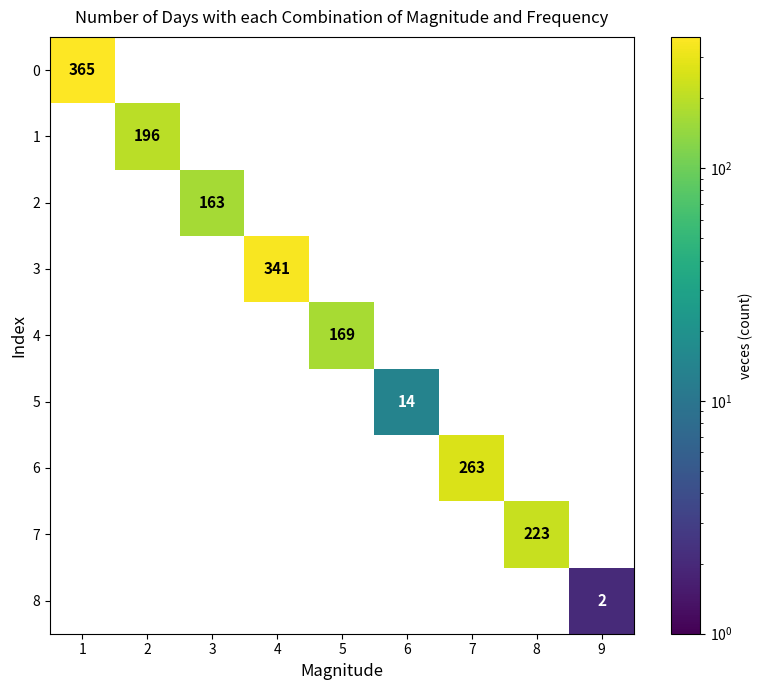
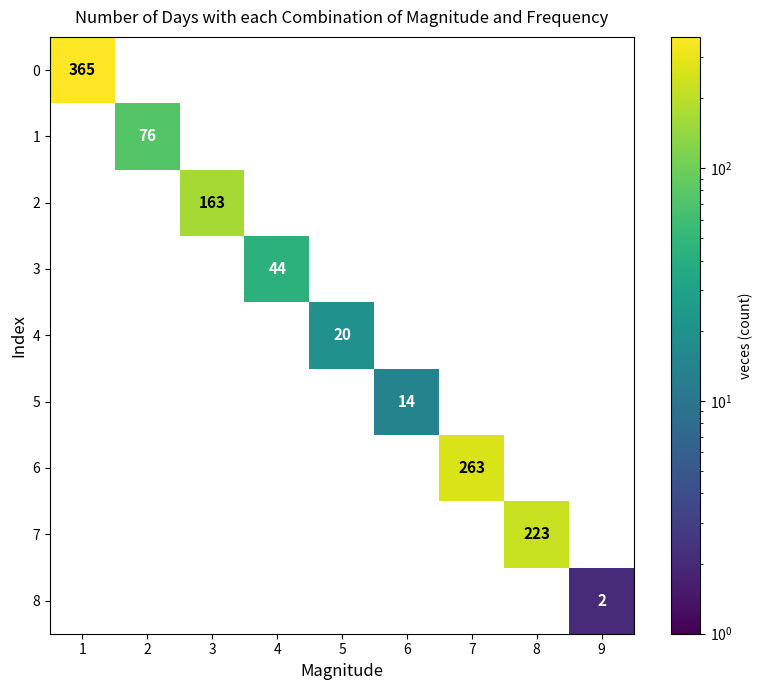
1, 2: 196 -> 76
3, 4: 341 -> 44
4, 5: 169 -> 20
